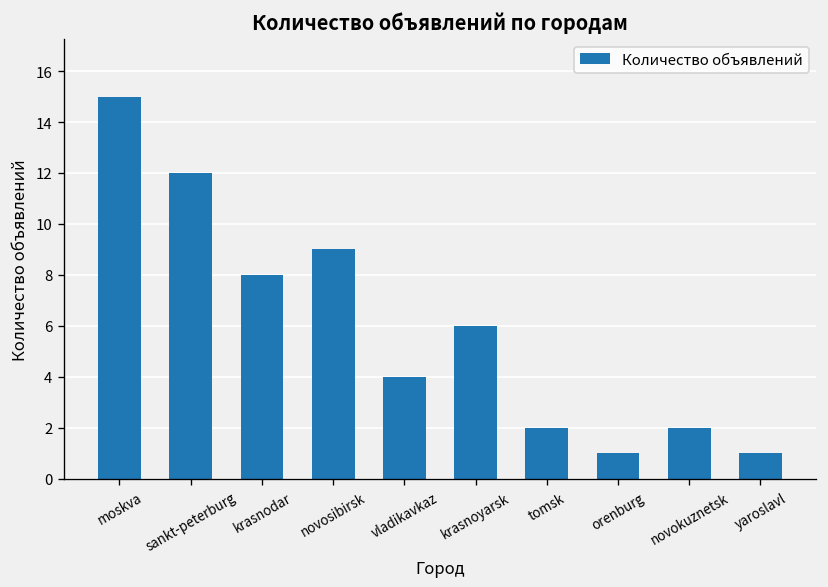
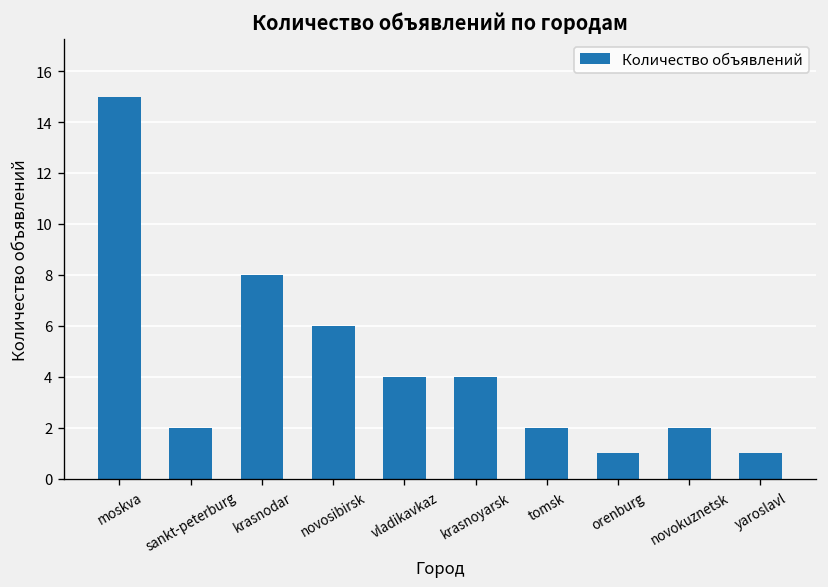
sankt-peterburg: 12 -> 2
novosibirsk: 9 -> 6
krasnoyarsk: 6 -> 4
